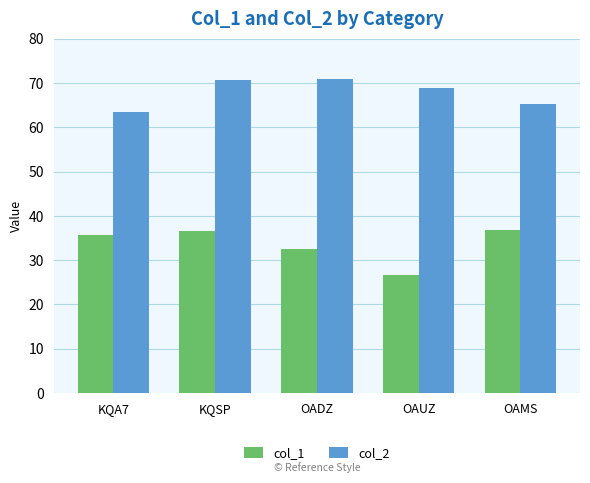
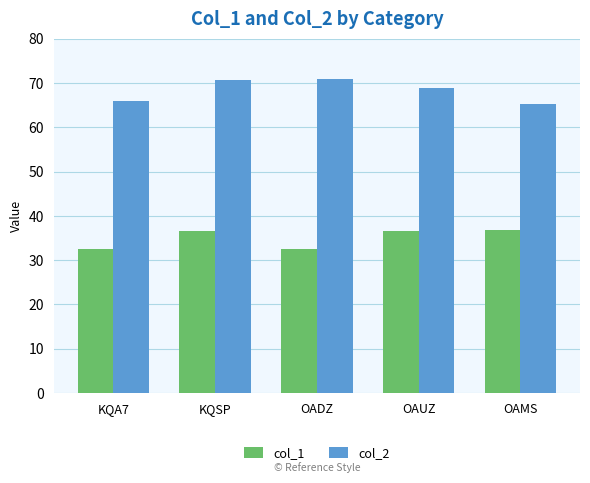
col_1, KQA7: 36 -> 33
col_2, KQA7: 63 -> 66
col_1, OAUZ: 27 -> 37
